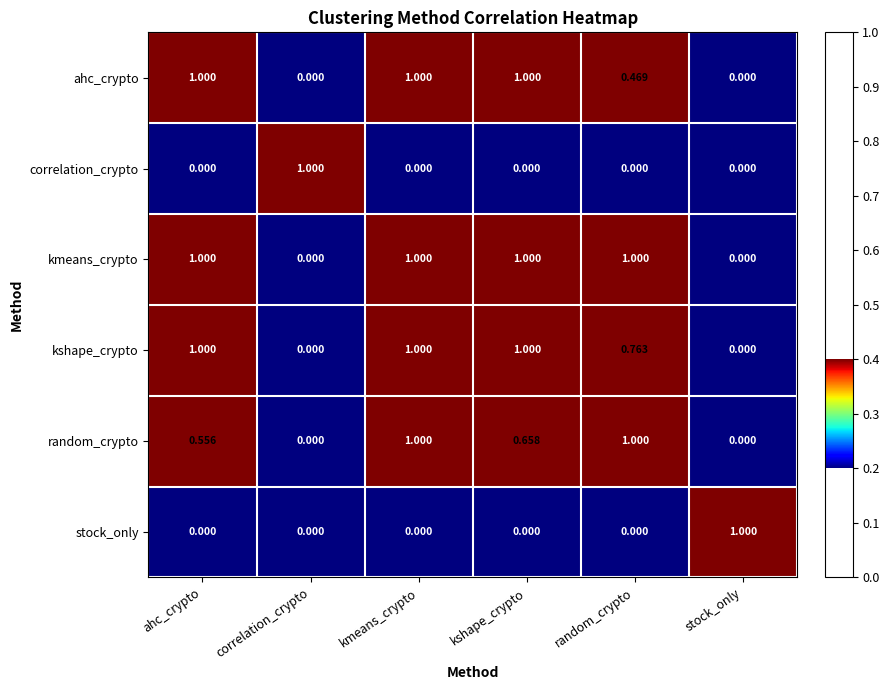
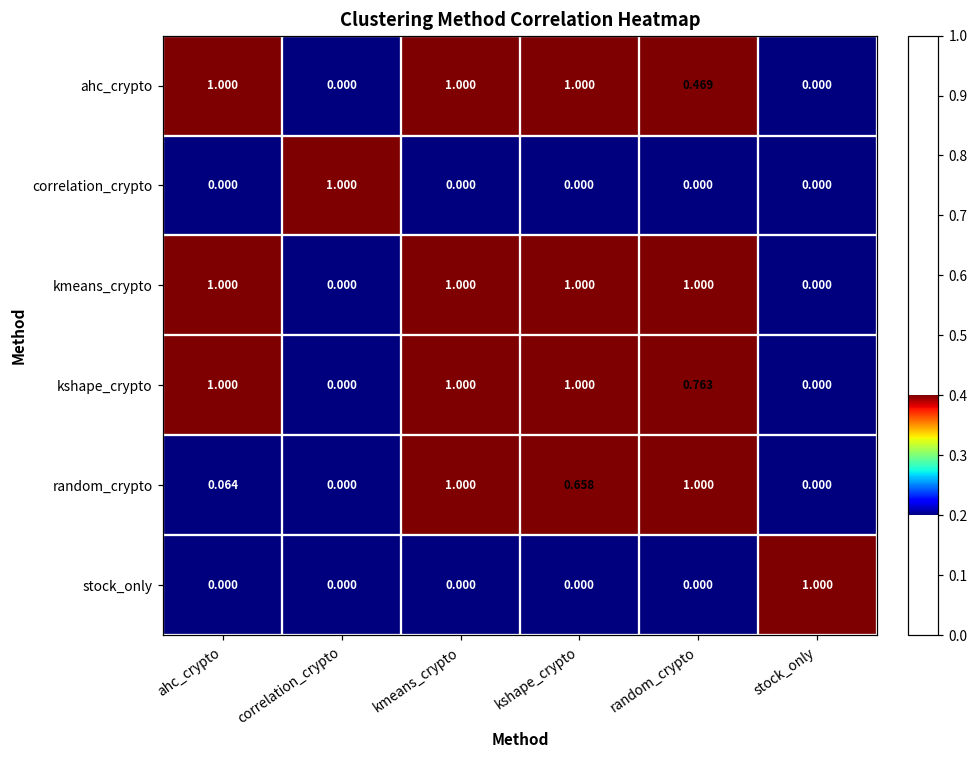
random_crypto, ahc_crypto: 0.556 -> 0.064
